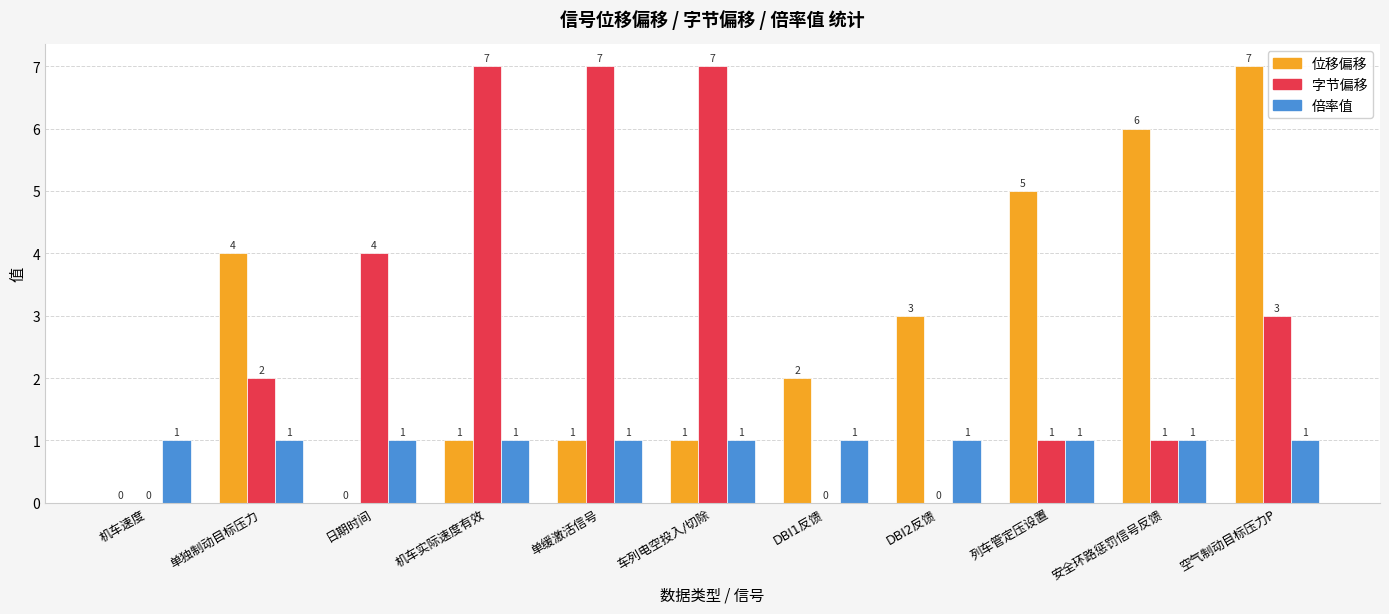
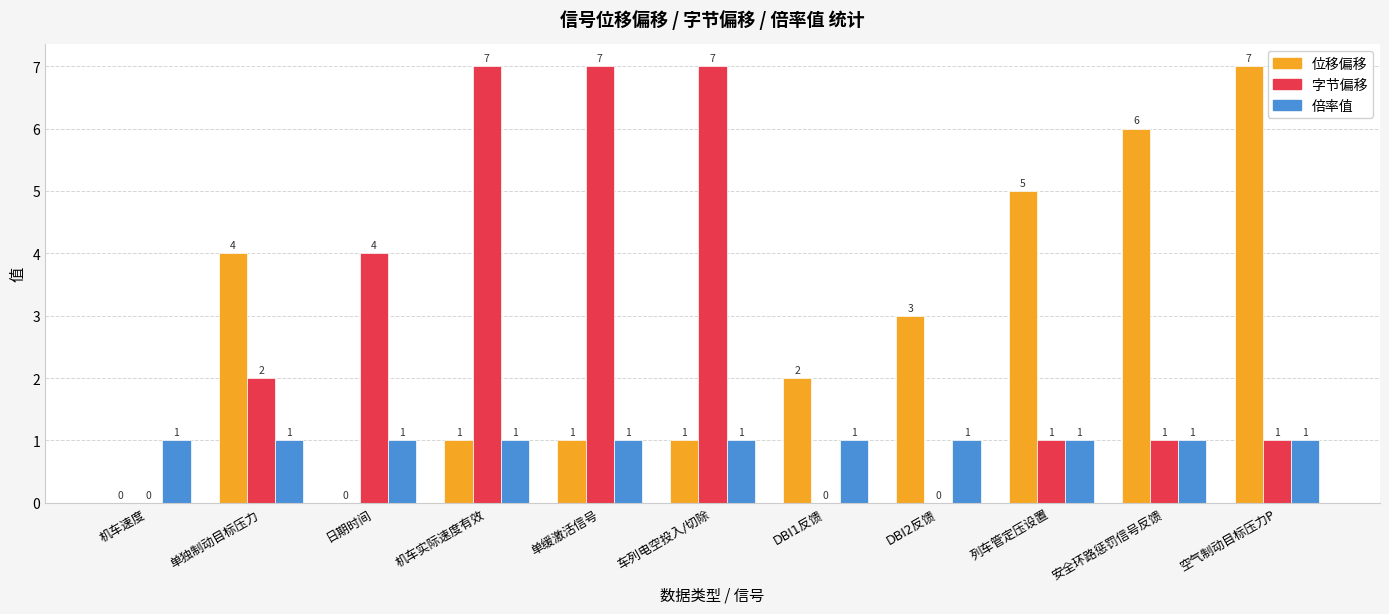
字节偏移, 空气制动目标压力P: 3 -> 1
